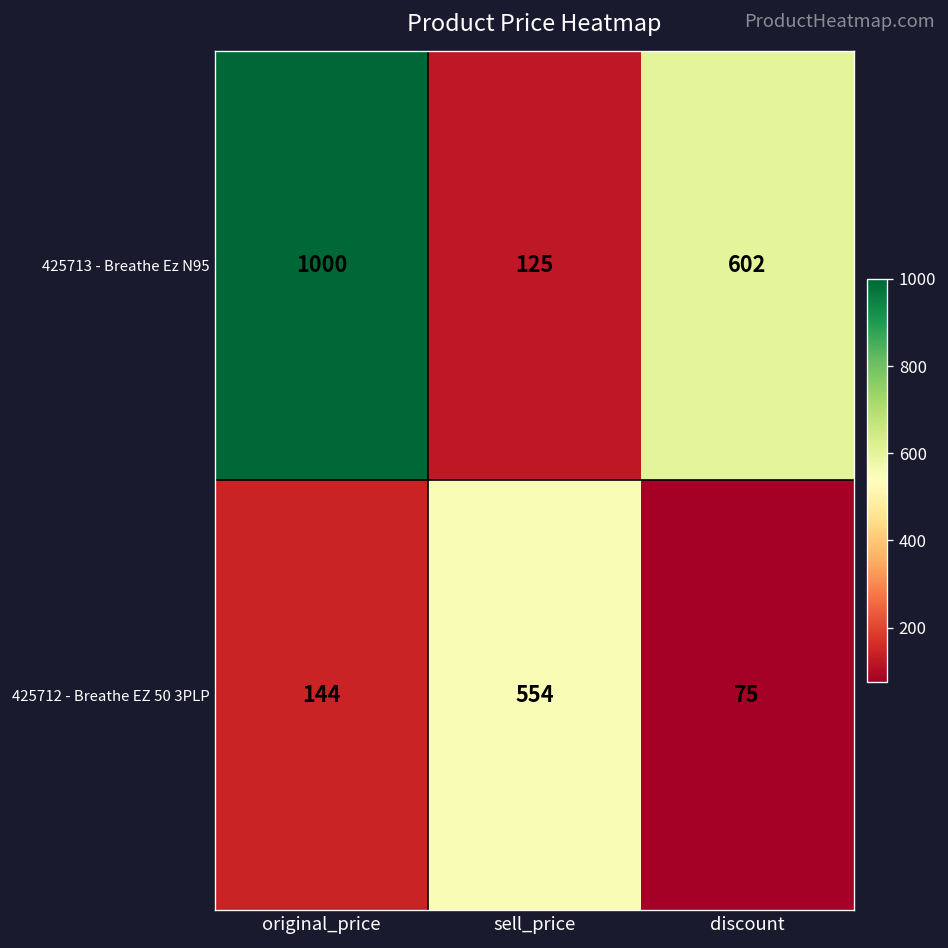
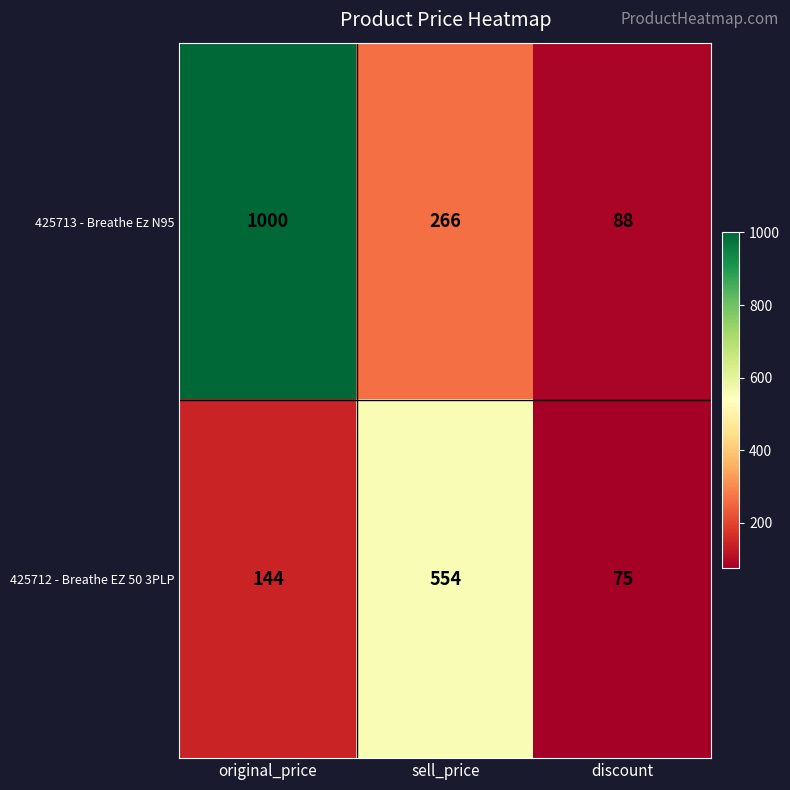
425713 - Breathe Ez N95, sell_price: 125 -> 266
425713 - Breathe Ez N95, discount: 602 -> 88
